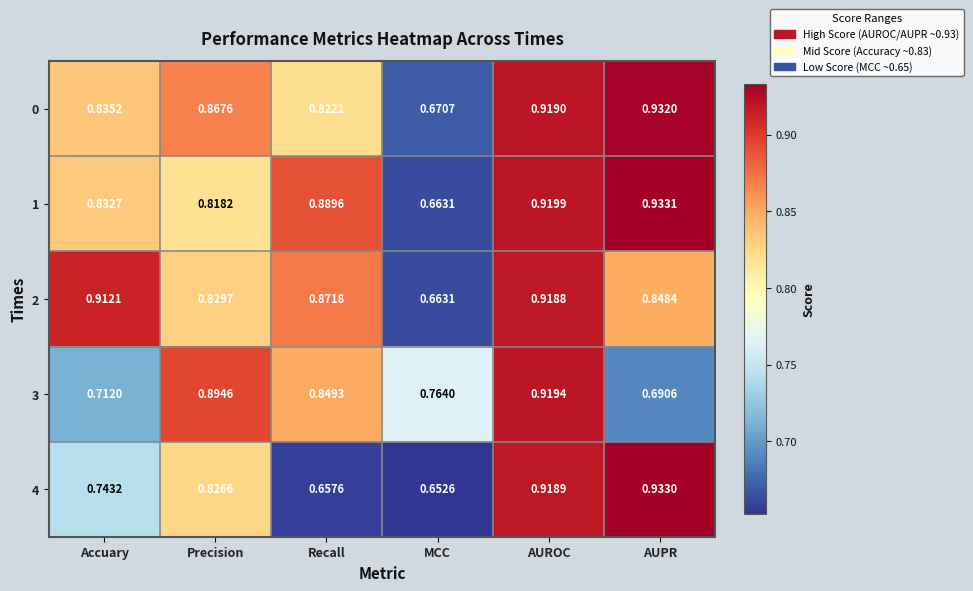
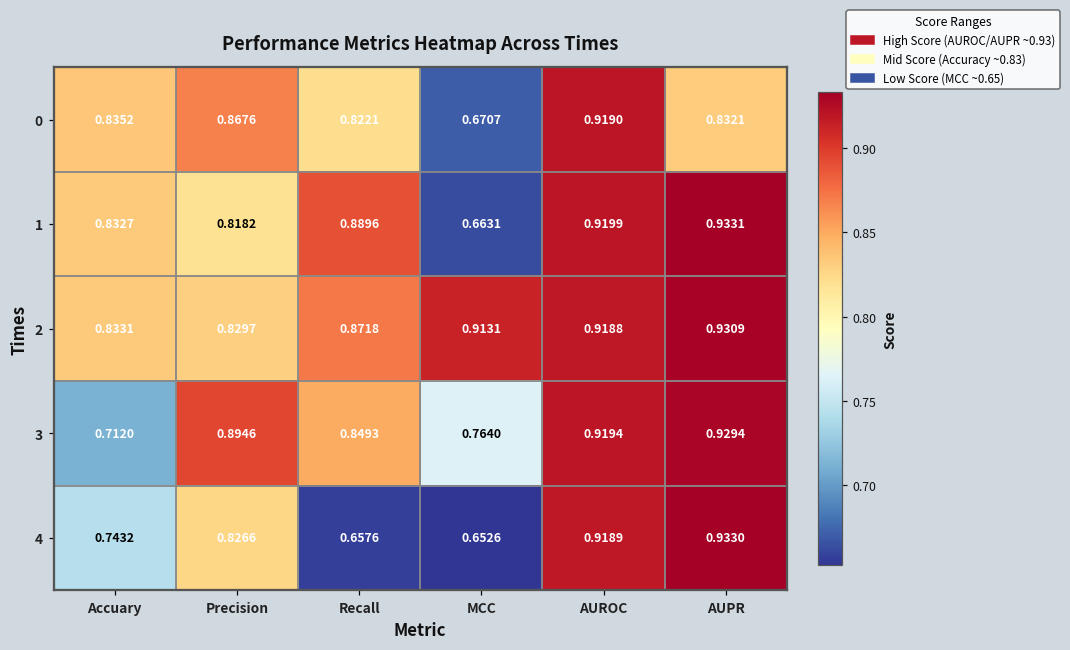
0, AUPR: 0.9320 -> 0.8321
2, Accuary: 0.9121 -> 0.8331
2, MCC: 0.6631 -> 0.9131
2, AUPR: 0.8484 -> 0.9309
3, AUPR: 0.6906 -> 0.9294
